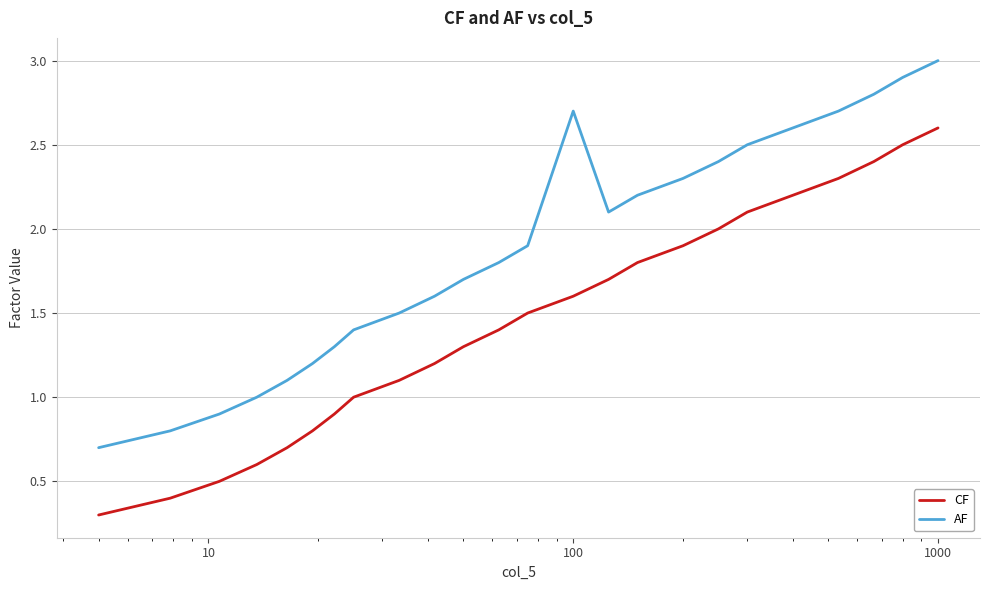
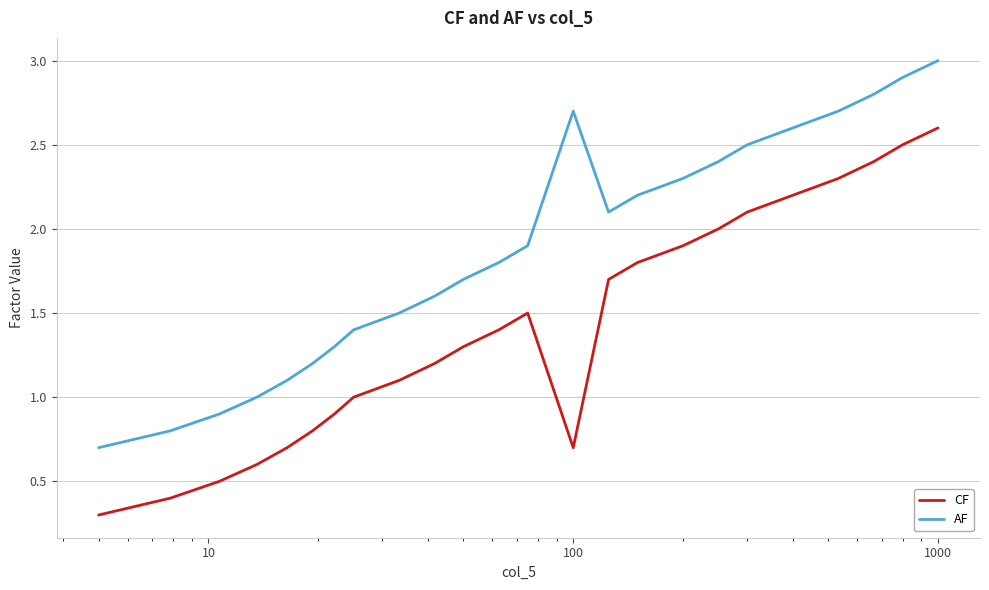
CF, 100: 1.6 -> 0.7
